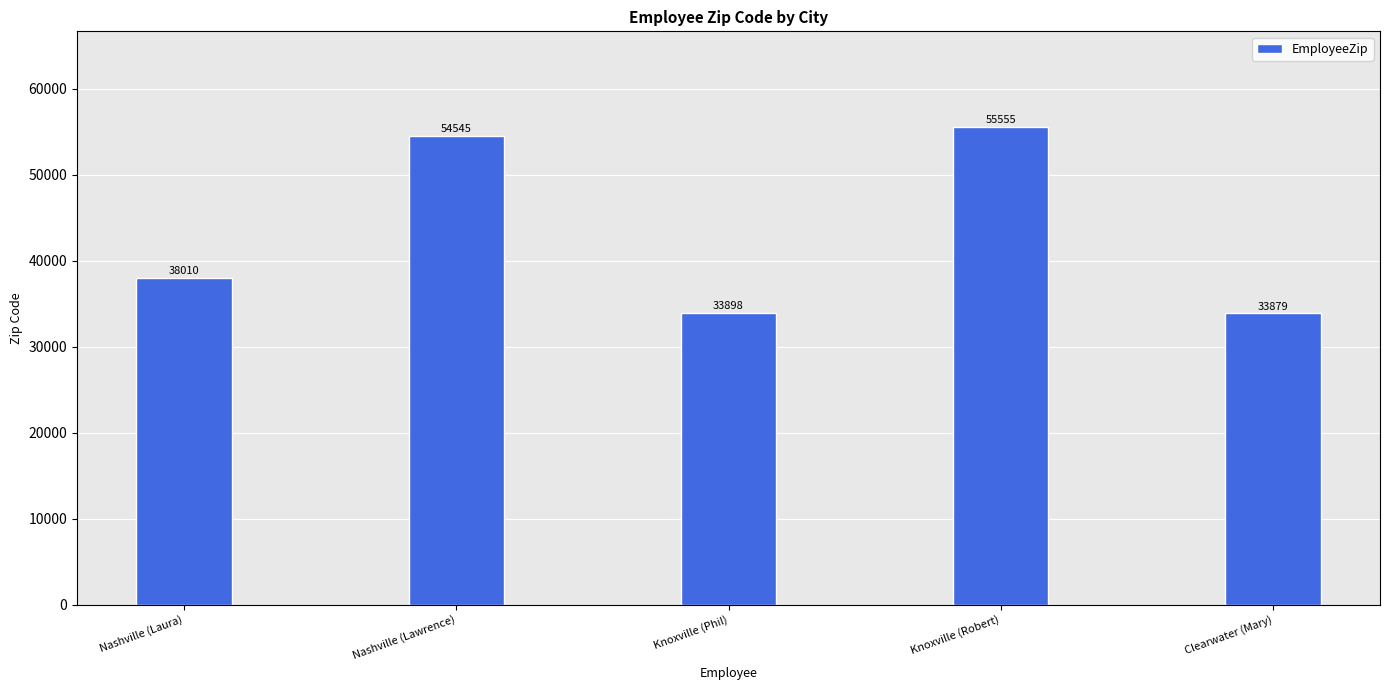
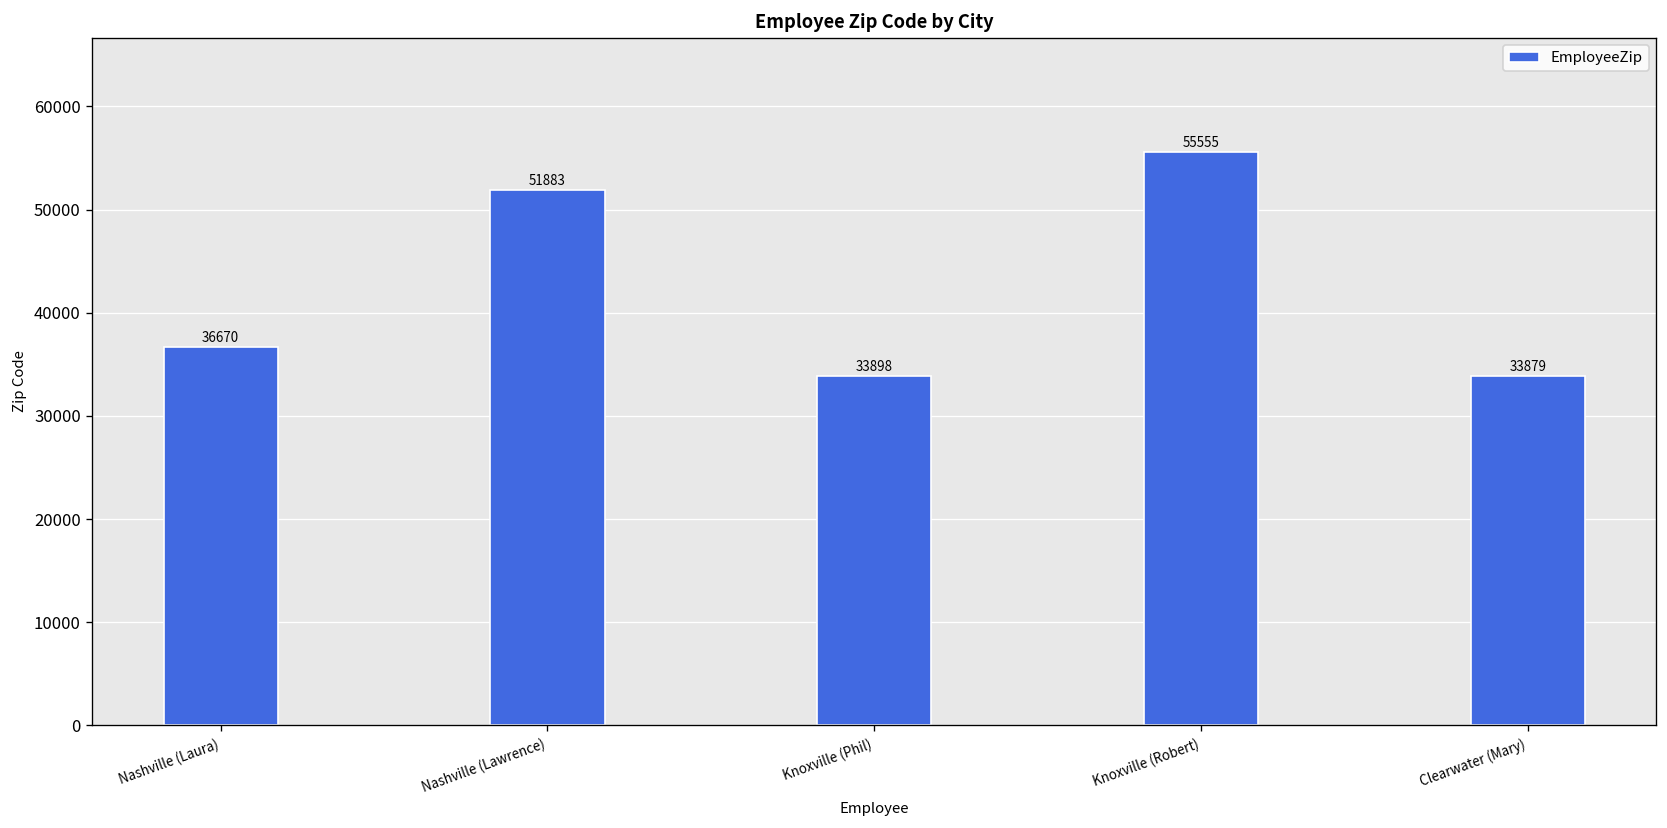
Nashville (Laura): 38010 -> 36670
Nashville (Lawrence): 54545 -> 51883
